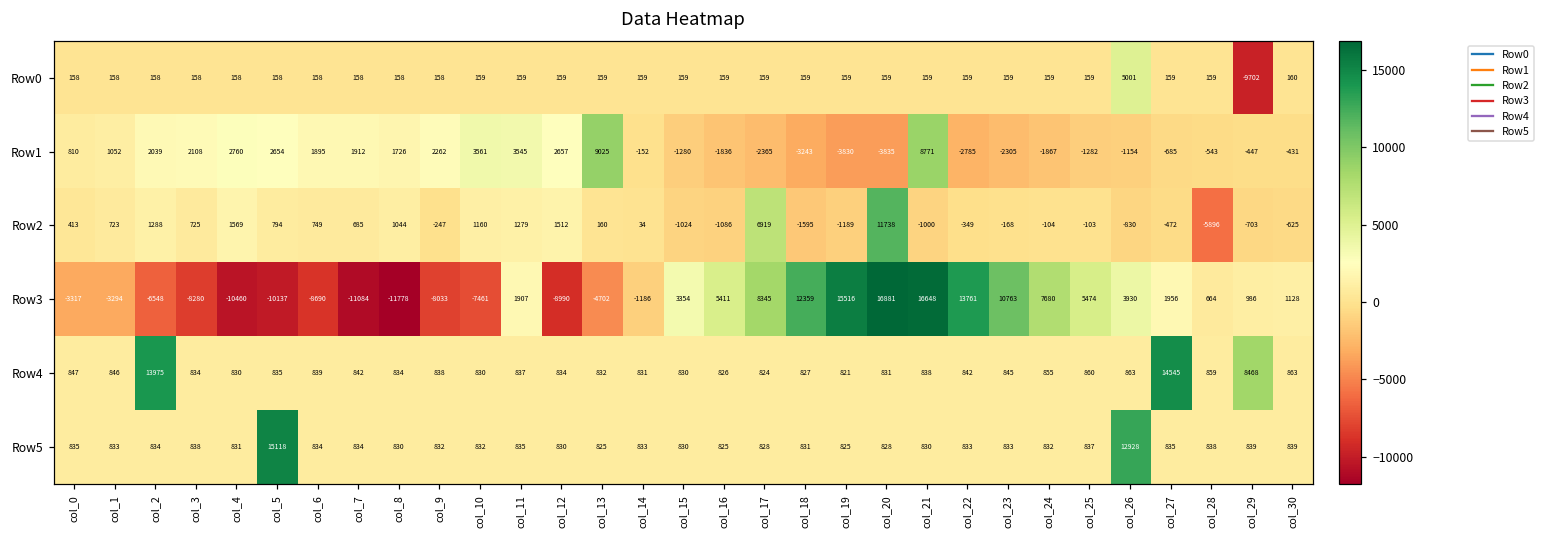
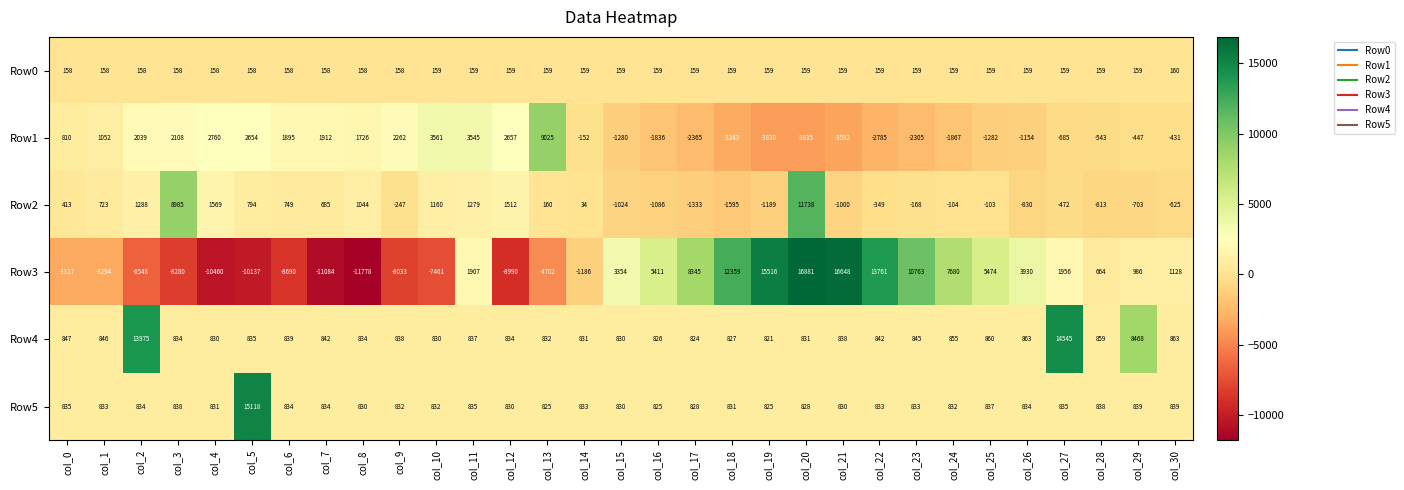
Row0, col_26: 5001 -> 159
Row0, col_29: -9702 -> 159
Row1, col_21: 8771 -> -3592
Row2, col_3: 725 -> 8985
Row2, col_17: 6919 -> -1333
Row2, col_28: -5896 -> -813
Row5, col_26: 12928 -> 834
